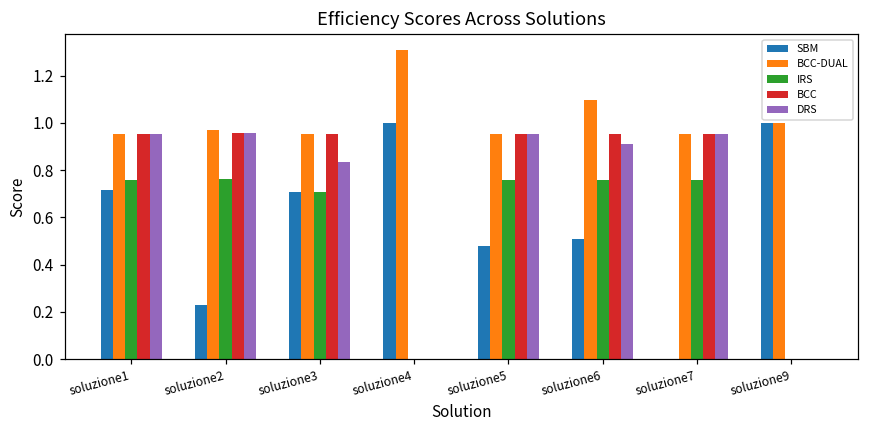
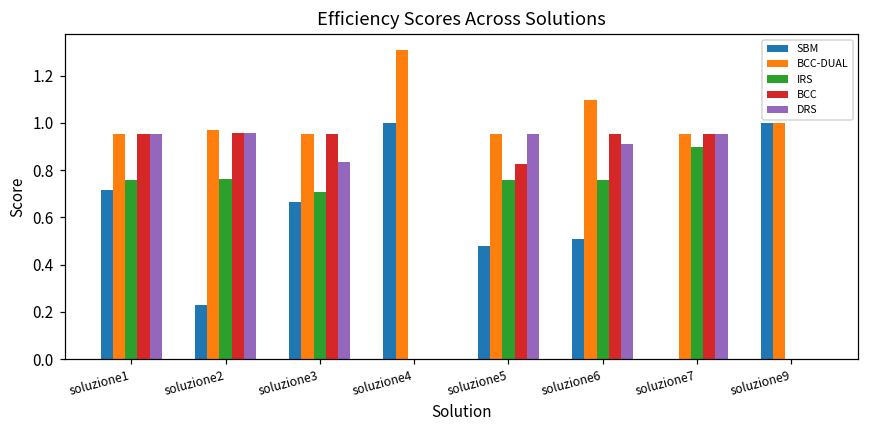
SBM, soluzione3: 0.71 -> 0.66
BCC, soluzione5: 0.96 -> 0.83
IRS, soluzione7: 0.76 -> 0.90
